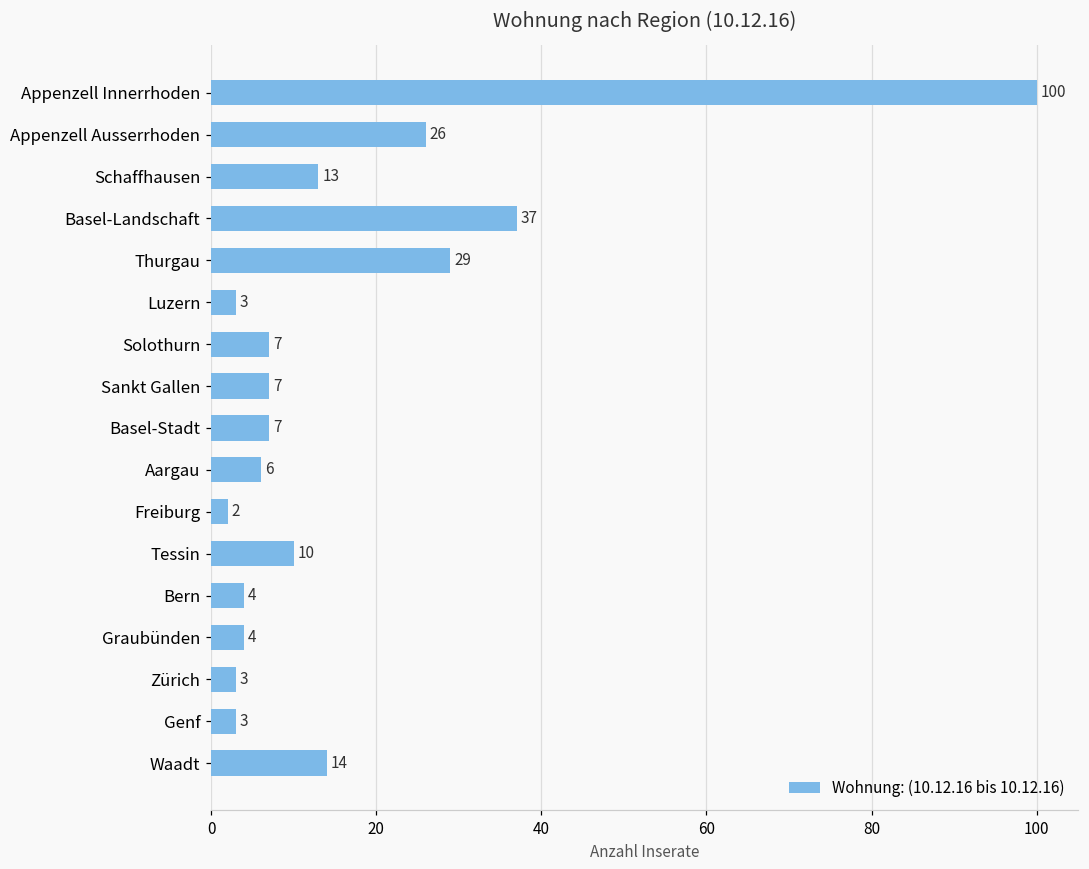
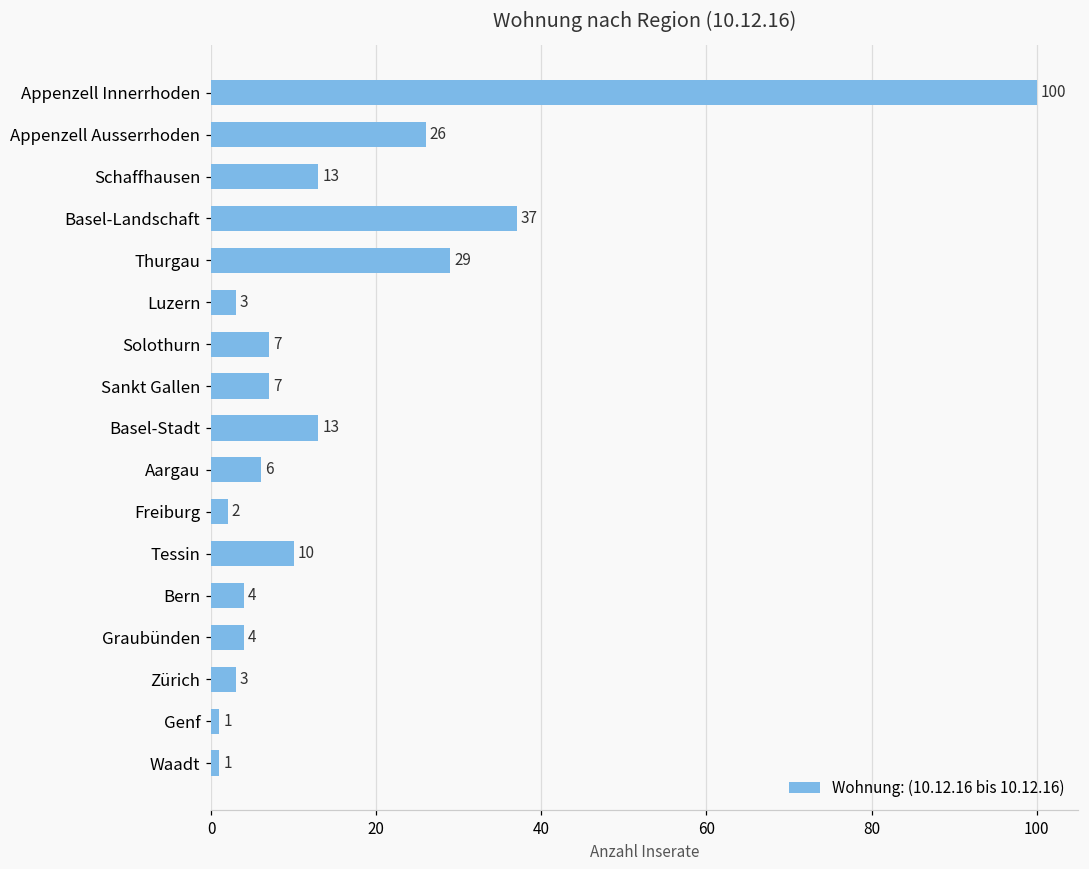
Basel-Stadt: 7 -> 13
Genf: 3 -> 1
Waadt: 14 -> 1
